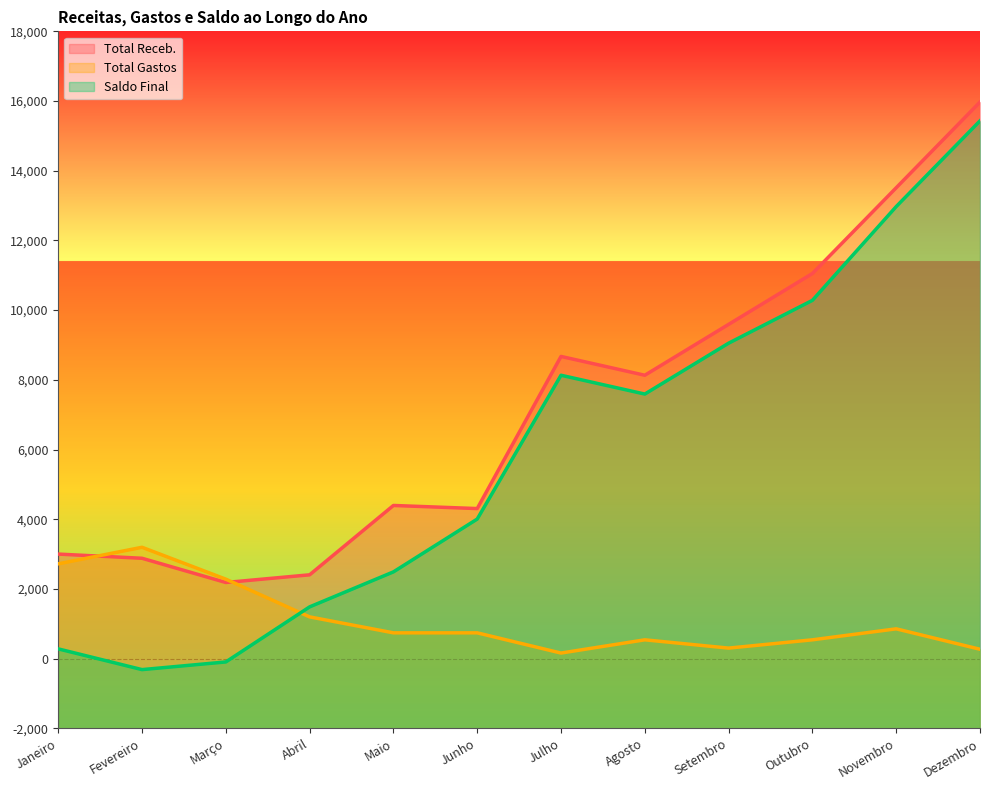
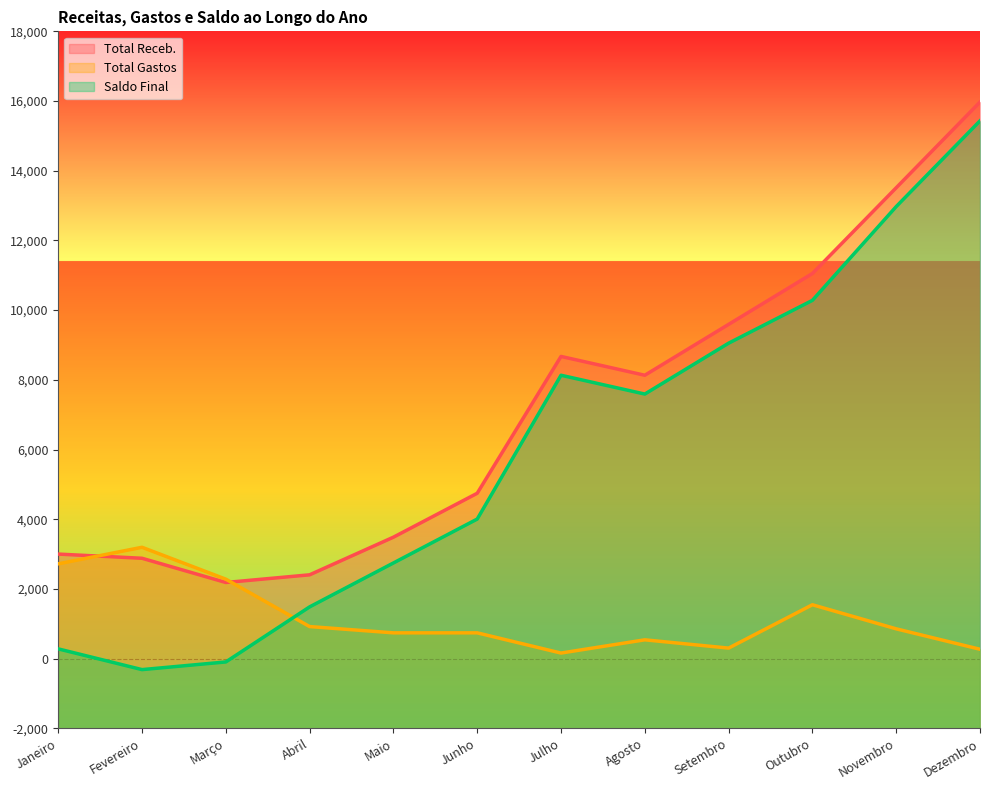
Total Gastos, Abril: 1,200 -> 900
Total Receb., Maio: 4,400 -> 3,500
Saldo Final, Maio: 2,500 -> 2,700
Total Receb., Junho: 4,300 -> 4,700
Total Gastos, Outubro: 500 -> 1,500
